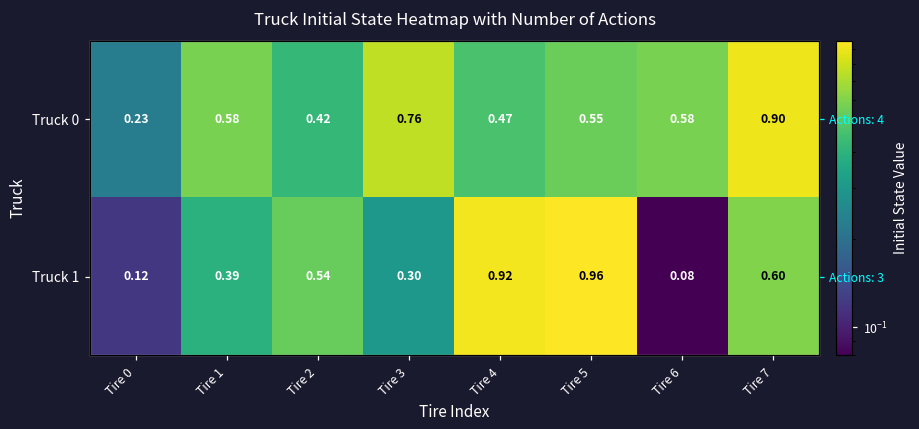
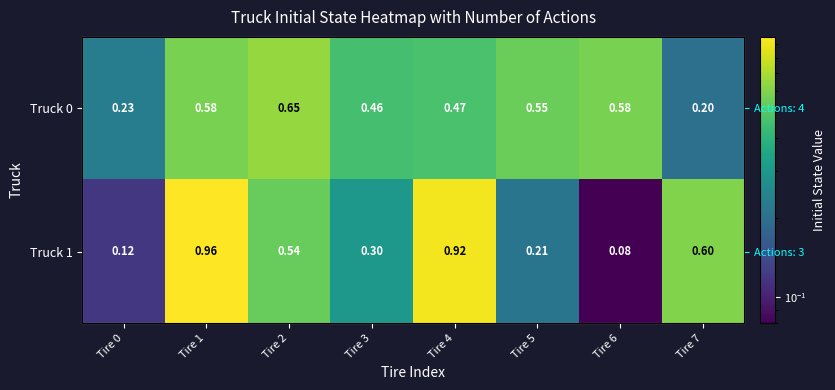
Truck 0, Tire 2: 0.42 -> 0.65
Truck 0, Tire 3: 0.76 -> 0.46
Truck 0, Tire 7: 0.90 -> 0.20
Truck 1, Tire 1: 0.39 -> 0.96
Truck 1, Tire 5: 0.96 -> 0.21
